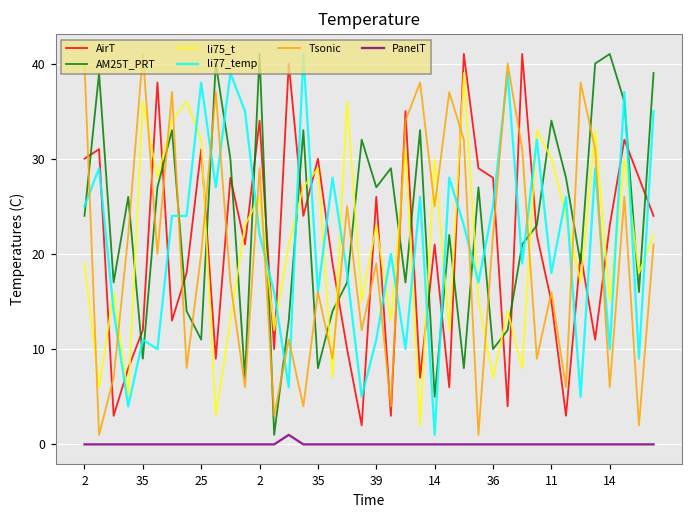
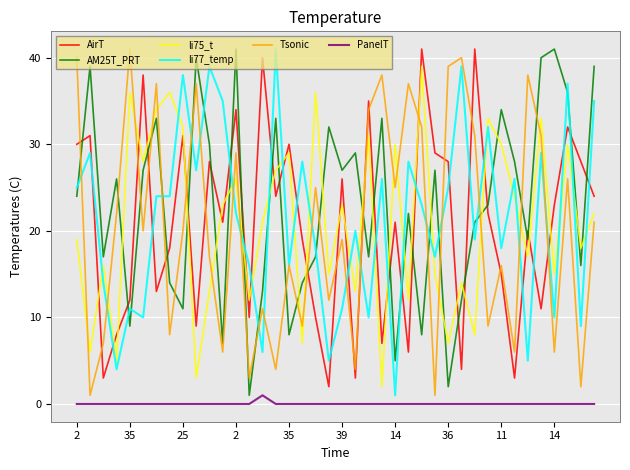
AM25T_PRT, 36: 10 -> 2
Tsonic, 36: 22 -> 39
